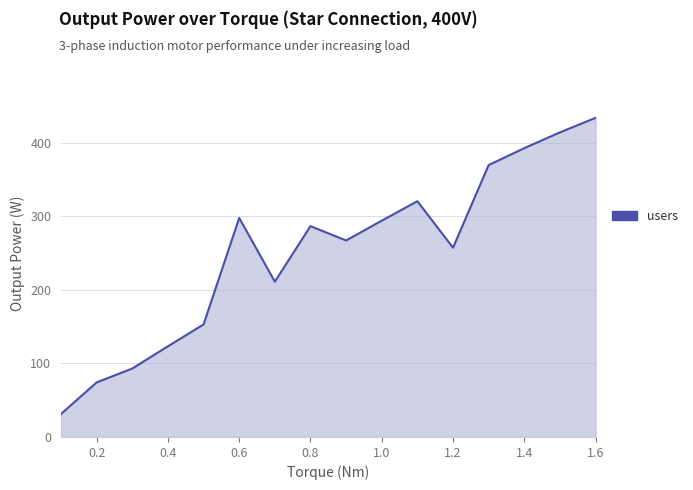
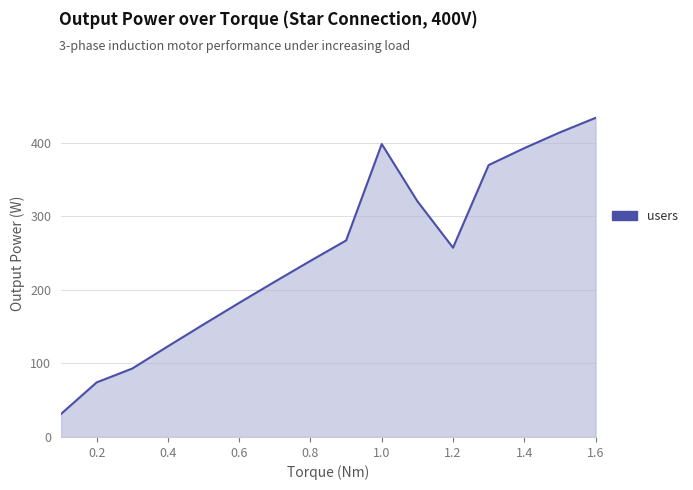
0.6: 300 -> 180
0.8: 290 -> 240
1.0: 290 -> 400
